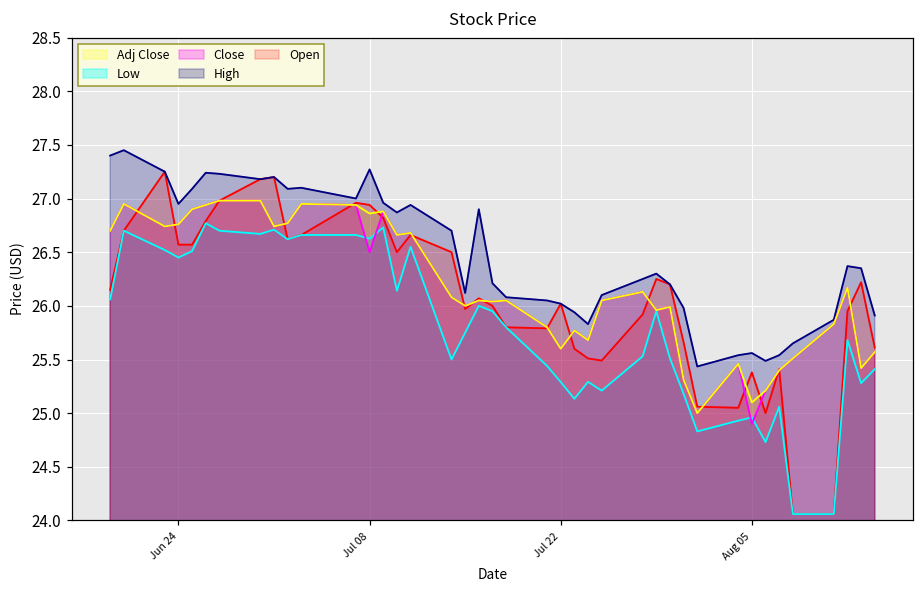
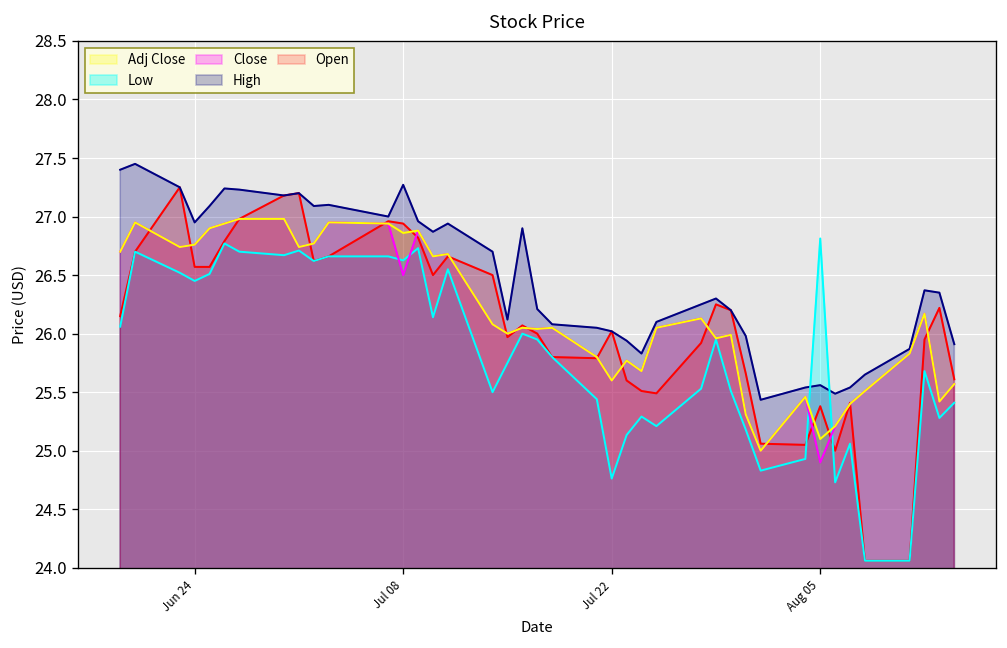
Low, Jul 22: 25.3 -> 24.8
Low, Aug 05: 25.0 -> 26.8
